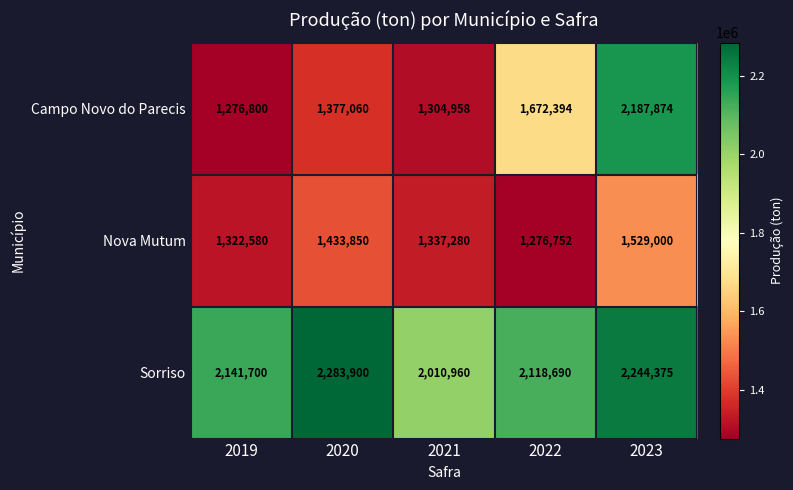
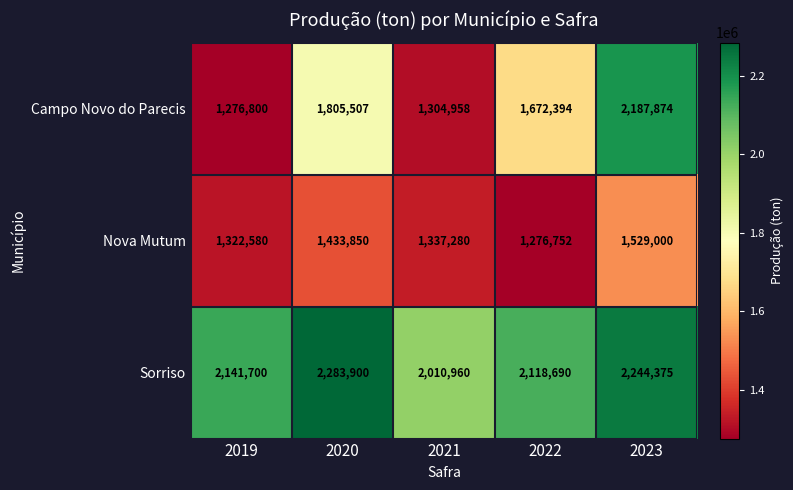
Campo Novo do Parecis, 2020: 1,377,060 -> 1,805,507
